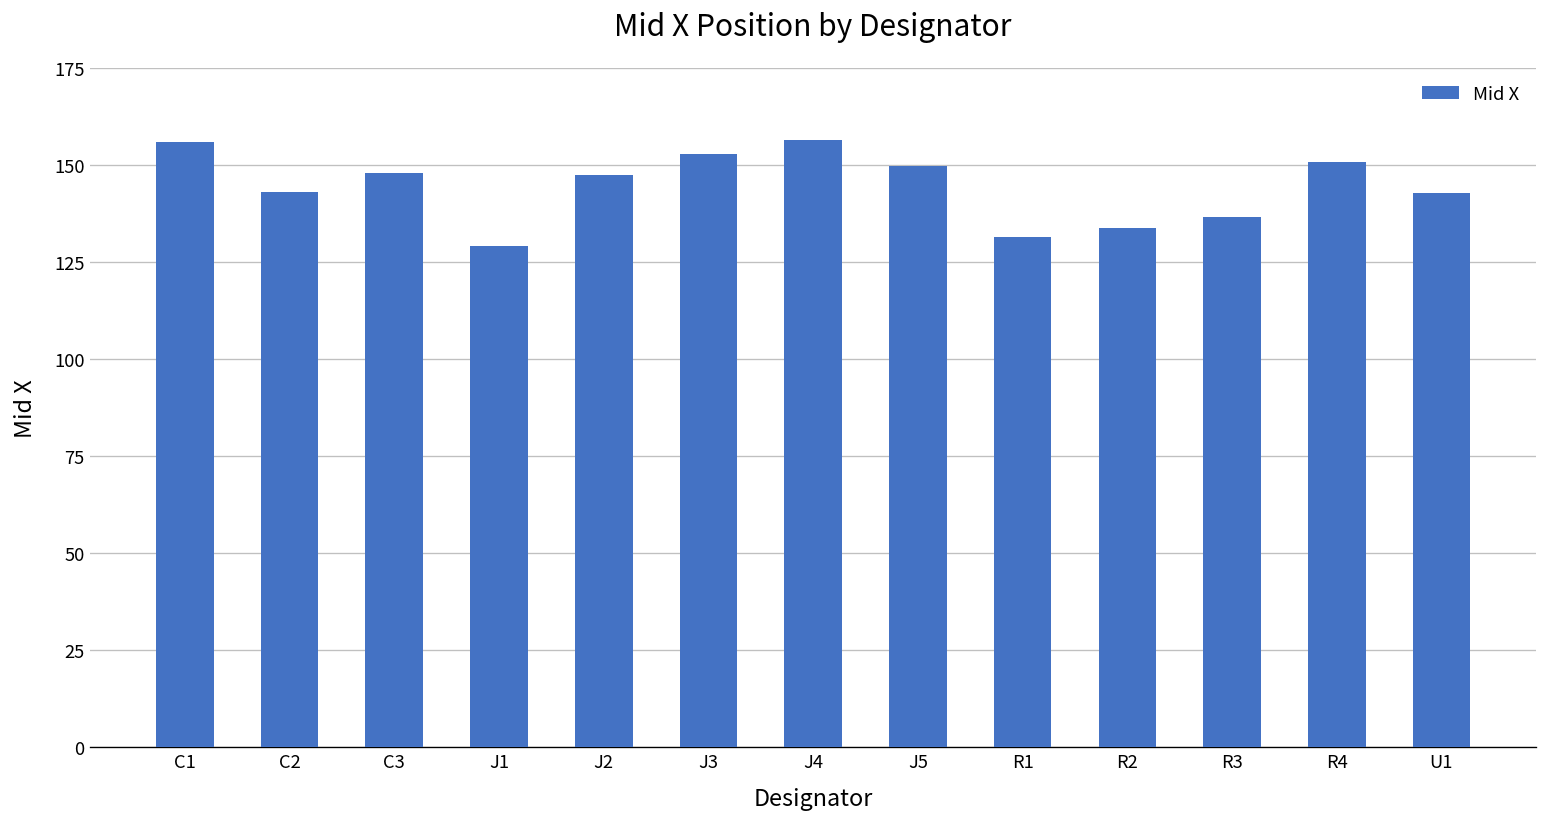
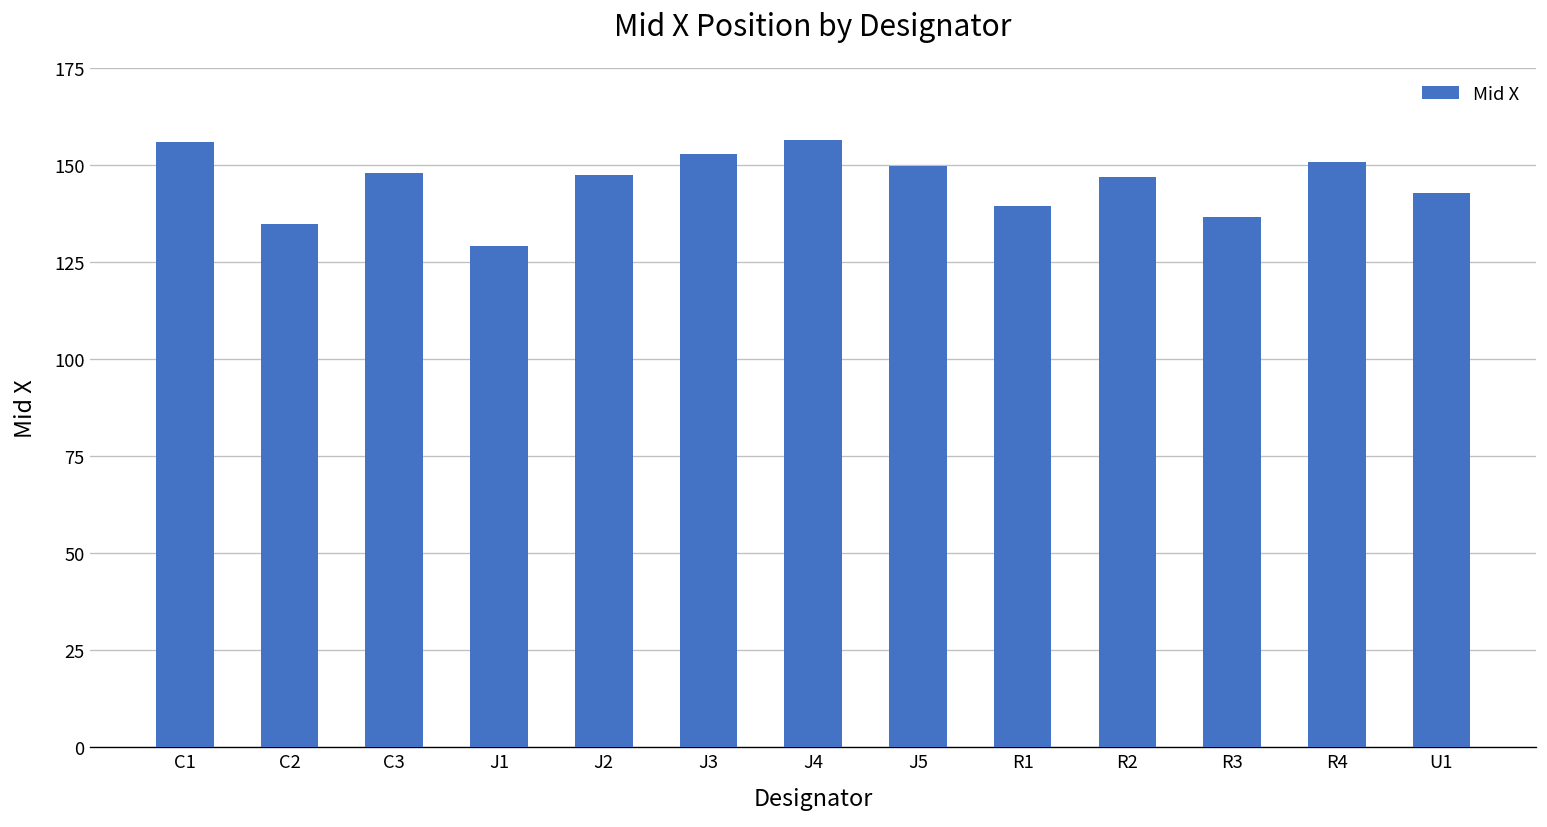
C2: 143 -> 135
R1: 132 -> 140
R2: 134 -> 147
